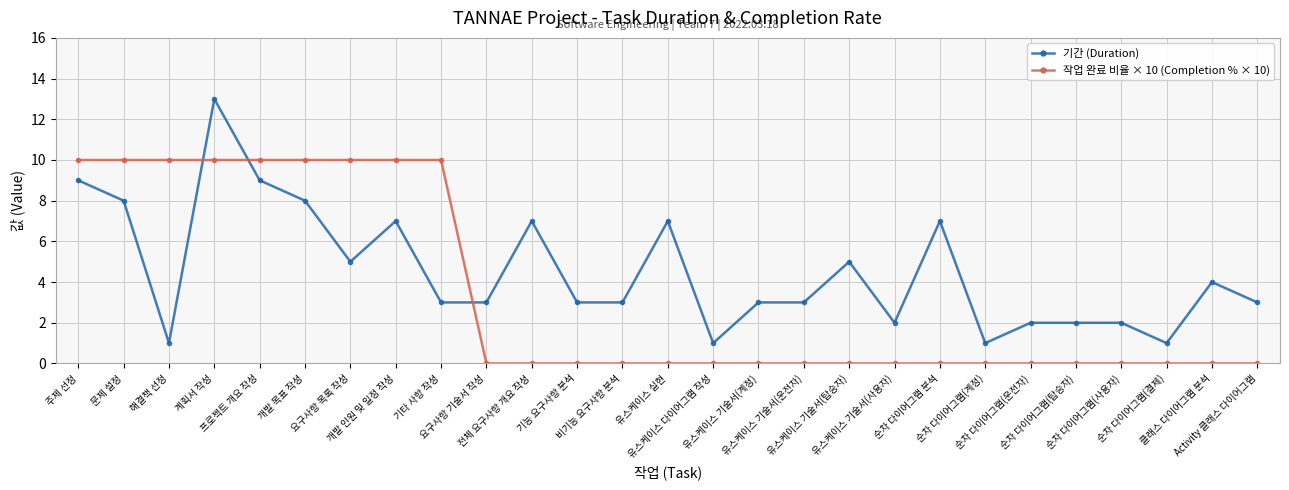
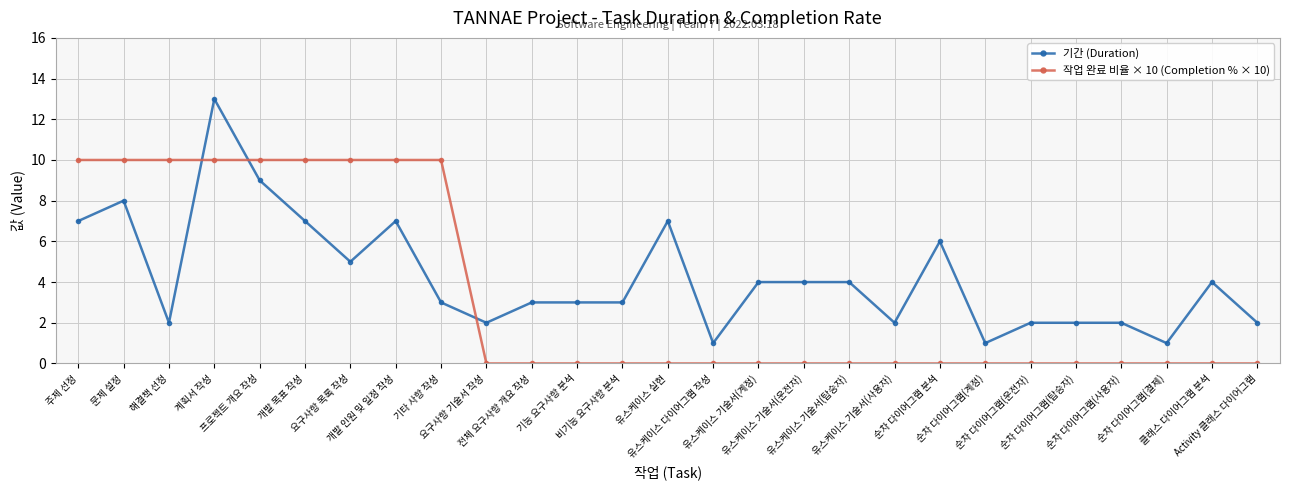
기간 (Duration), 주제 선정: 9 -> 7
기간 (Duration), 해결책 선정: 1 -> 2
기간 (Duration), 개발 목표 작성: 8 -> 7
기간 (Duration), 요구사항 기술서 작성: 3 -> 2
기간 (Duration), 전체 요구사항 개요 작성: 7 -> 3
기간 (Duration), 유스케이스 기술서(계정): 3 -> 4
기간 (Duration), 유스케이스 기술서(운전자): 3 -> 4
기간 (Duration), 유스케이스 기술서(탑승자): 5 -> 4
기간 (Duration), 순차 다이어그램 분석: 7 -> 6
기간 (Duration), Activity 클래스 다이어그램: 3 -> 2
